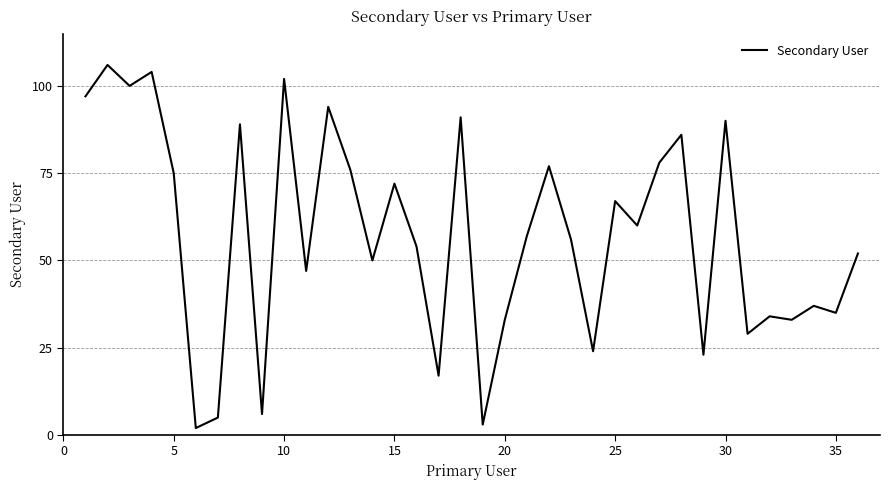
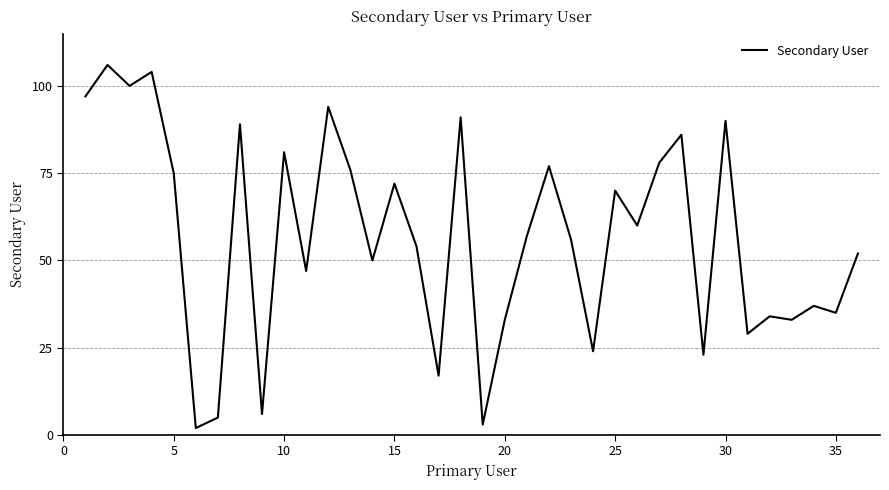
10: 102 -> 81
25: 67 -> 70
